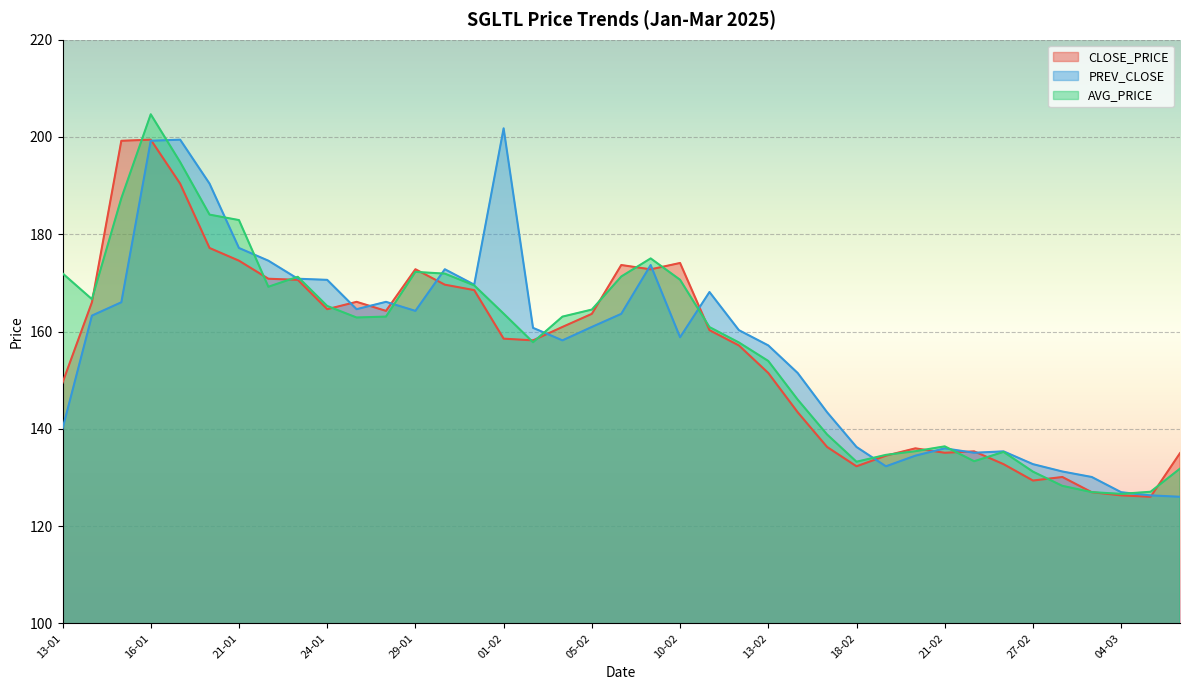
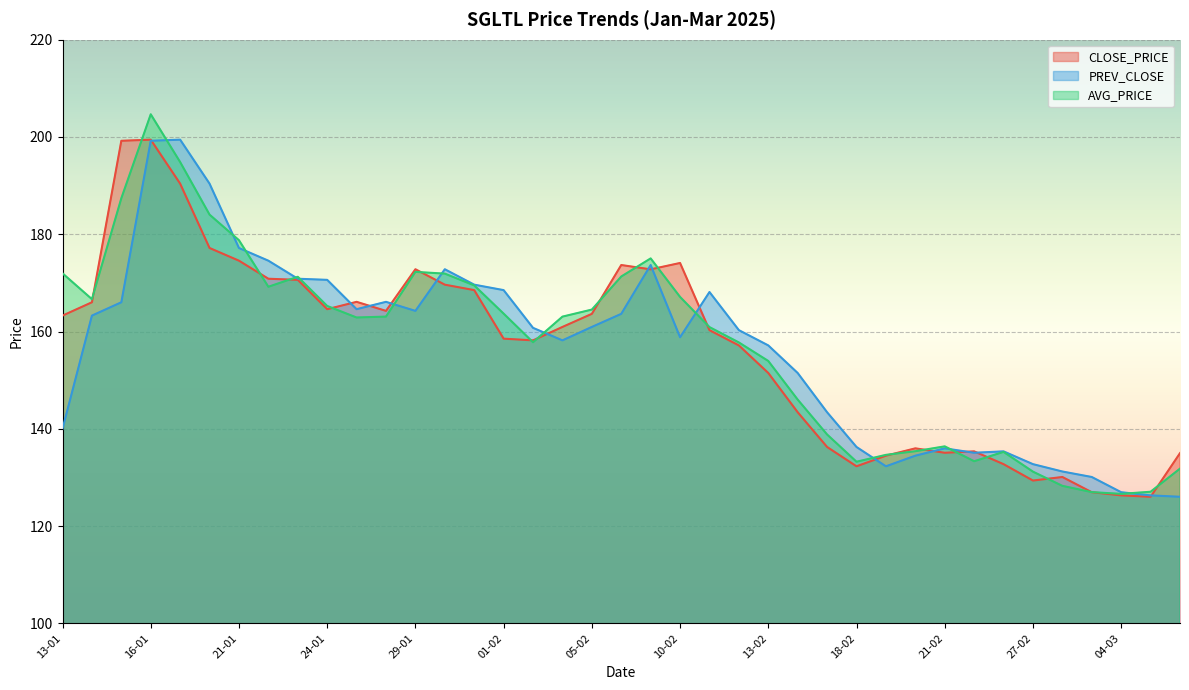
CLOSE_PRICE, 13-01: 149 -> 163
AVG_PRICE, 21-01: 183 -> 179
PREV_CLOSE, 01-02: 202 -> 169
AVG_PRICE, 10-02: 171 -> 167
